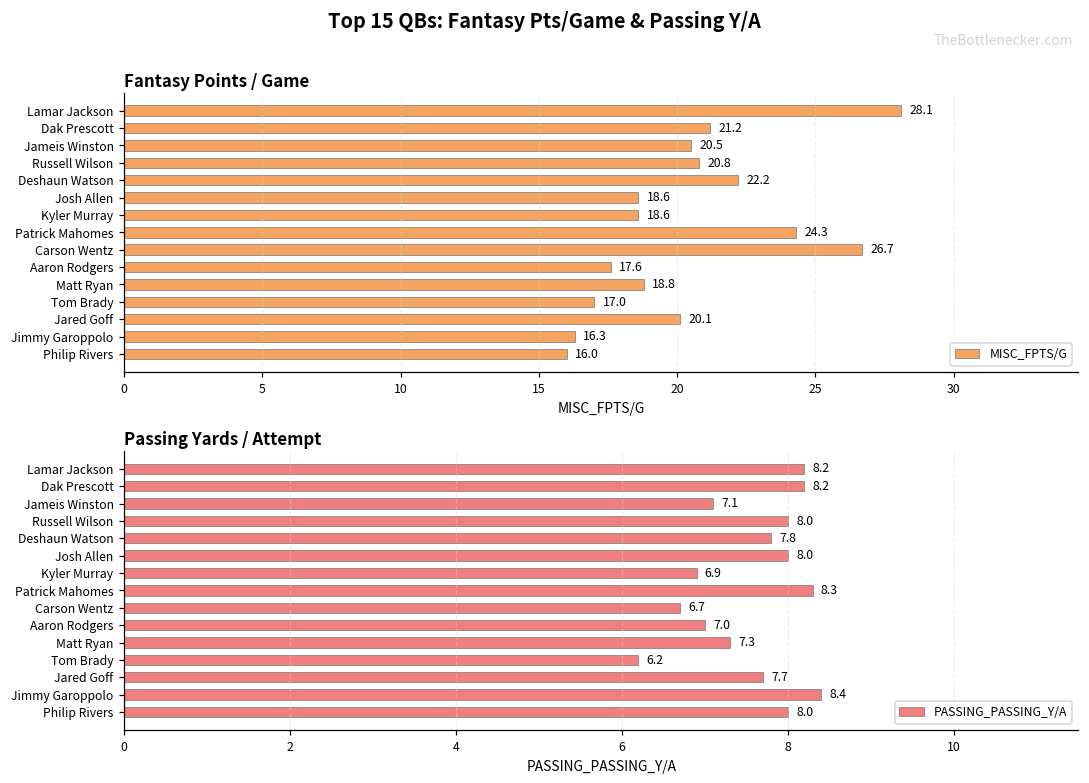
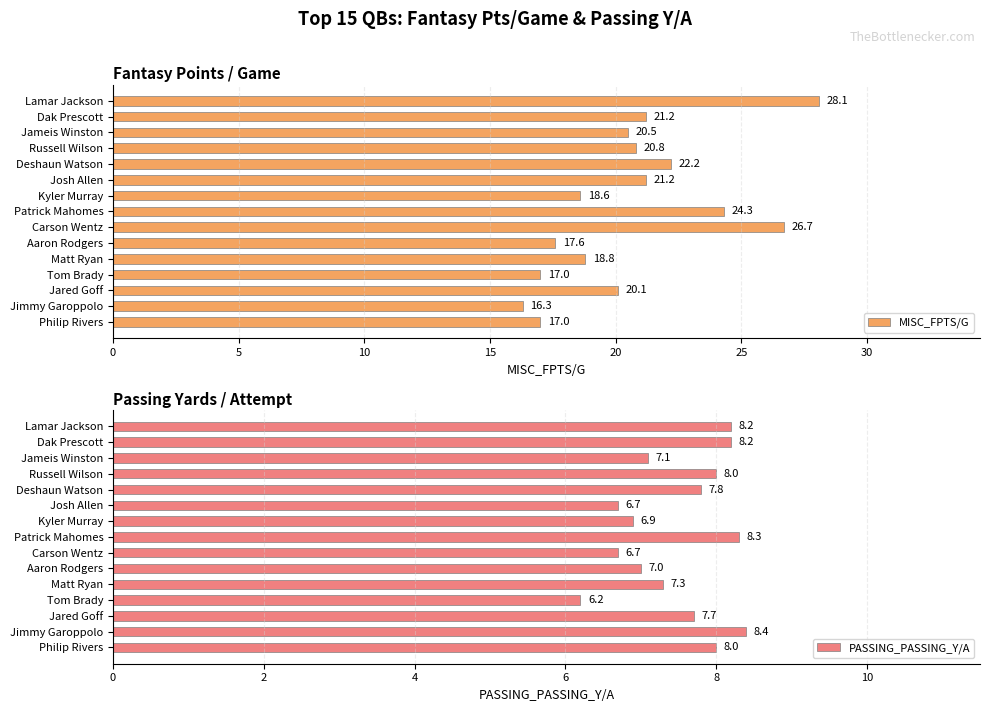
Fantasy Points / Game, Josh Allen: 18.6 -> 21.2
Fantasy Points / Game, Philip Rivers: 16.0 -> 17.0
Passing Yards / Attempt, Josh Allen: 8.0 -> 6.7
